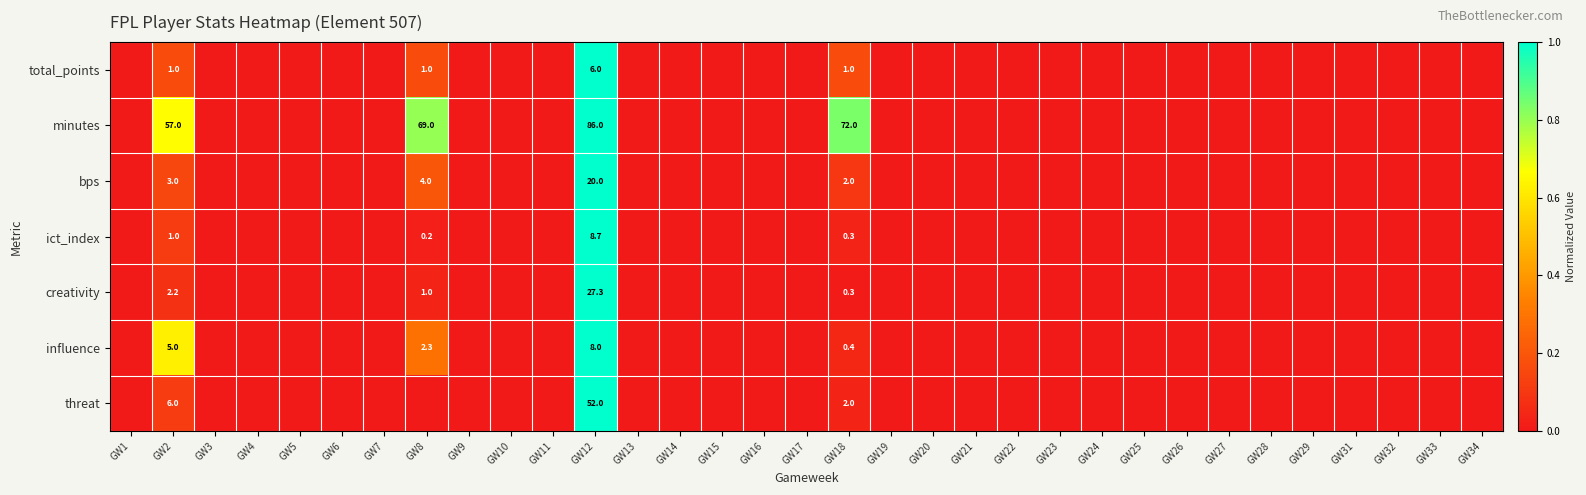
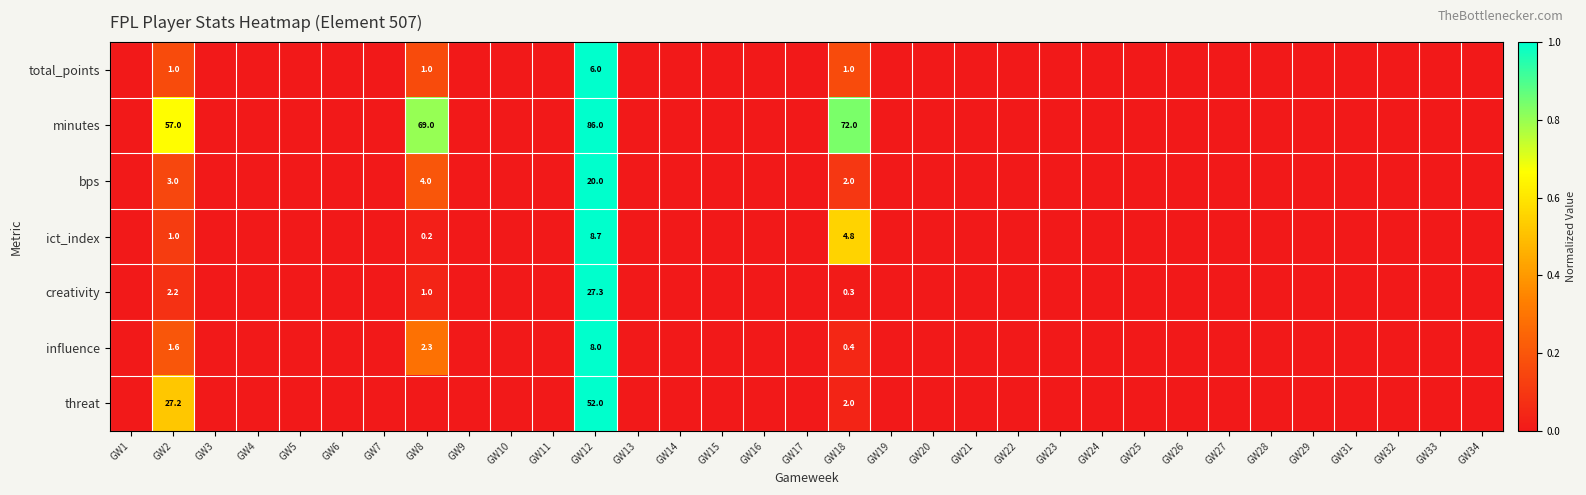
ict_index, GW18: 0.3 -> 4.8
influence, GW2: 5.0 -> 1.6
threat, GW2: 6.0 -> 27.2
